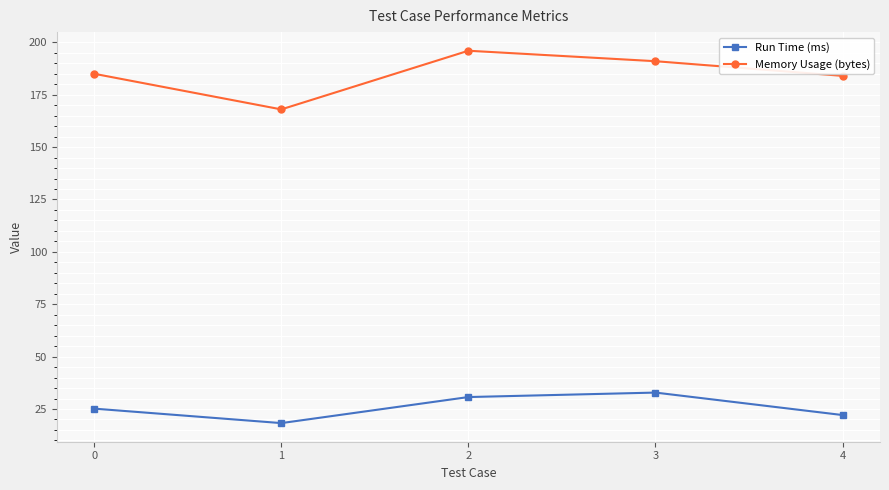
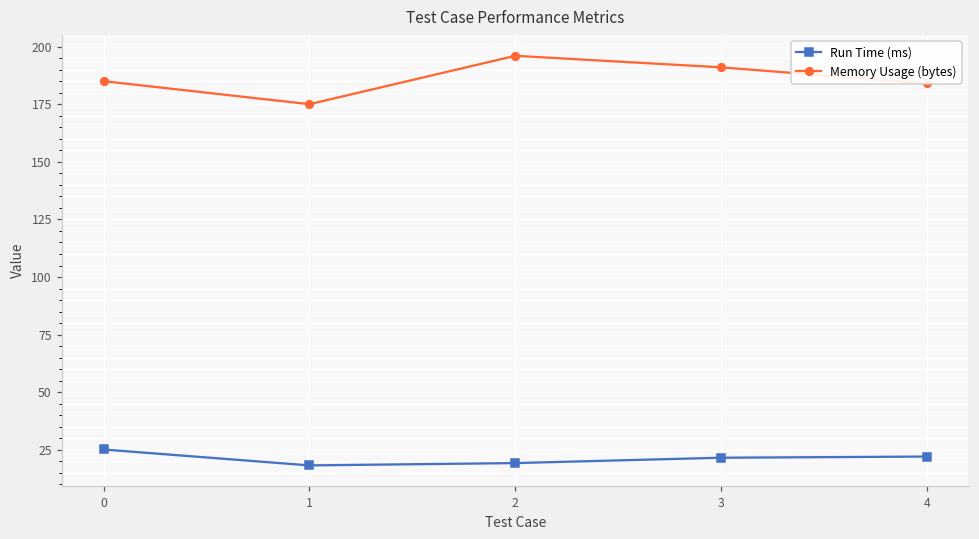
Memory Usage (bytes), 1: 168 -> 175
Run Time (ms), 2: 31 -> 19
Run Time (ms), 3: 33 -> 22
